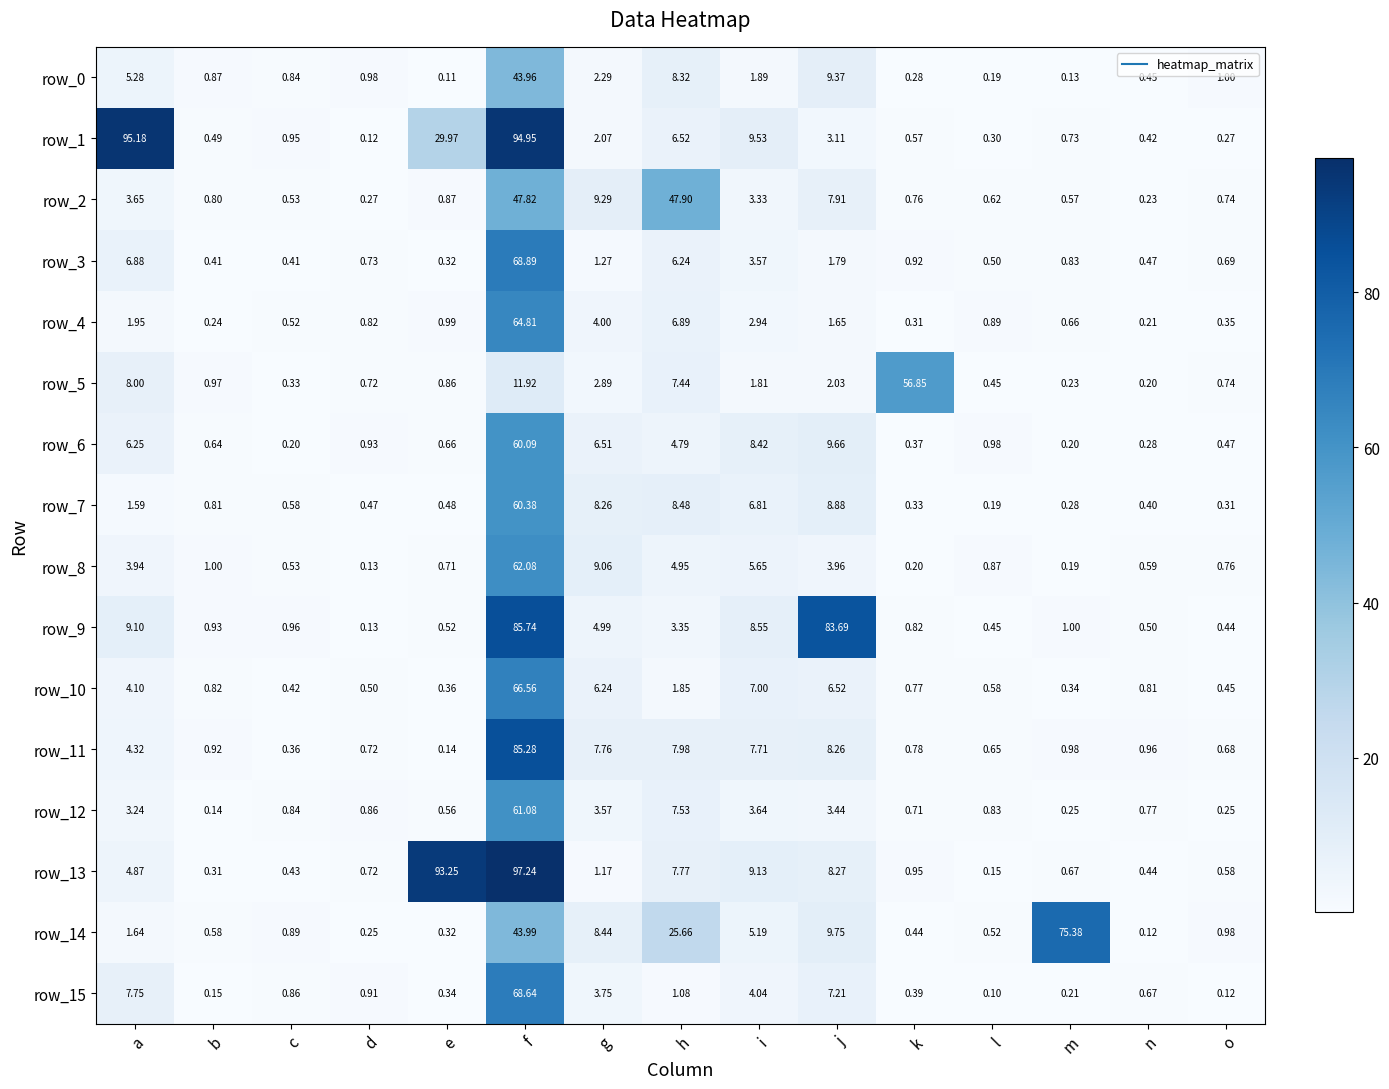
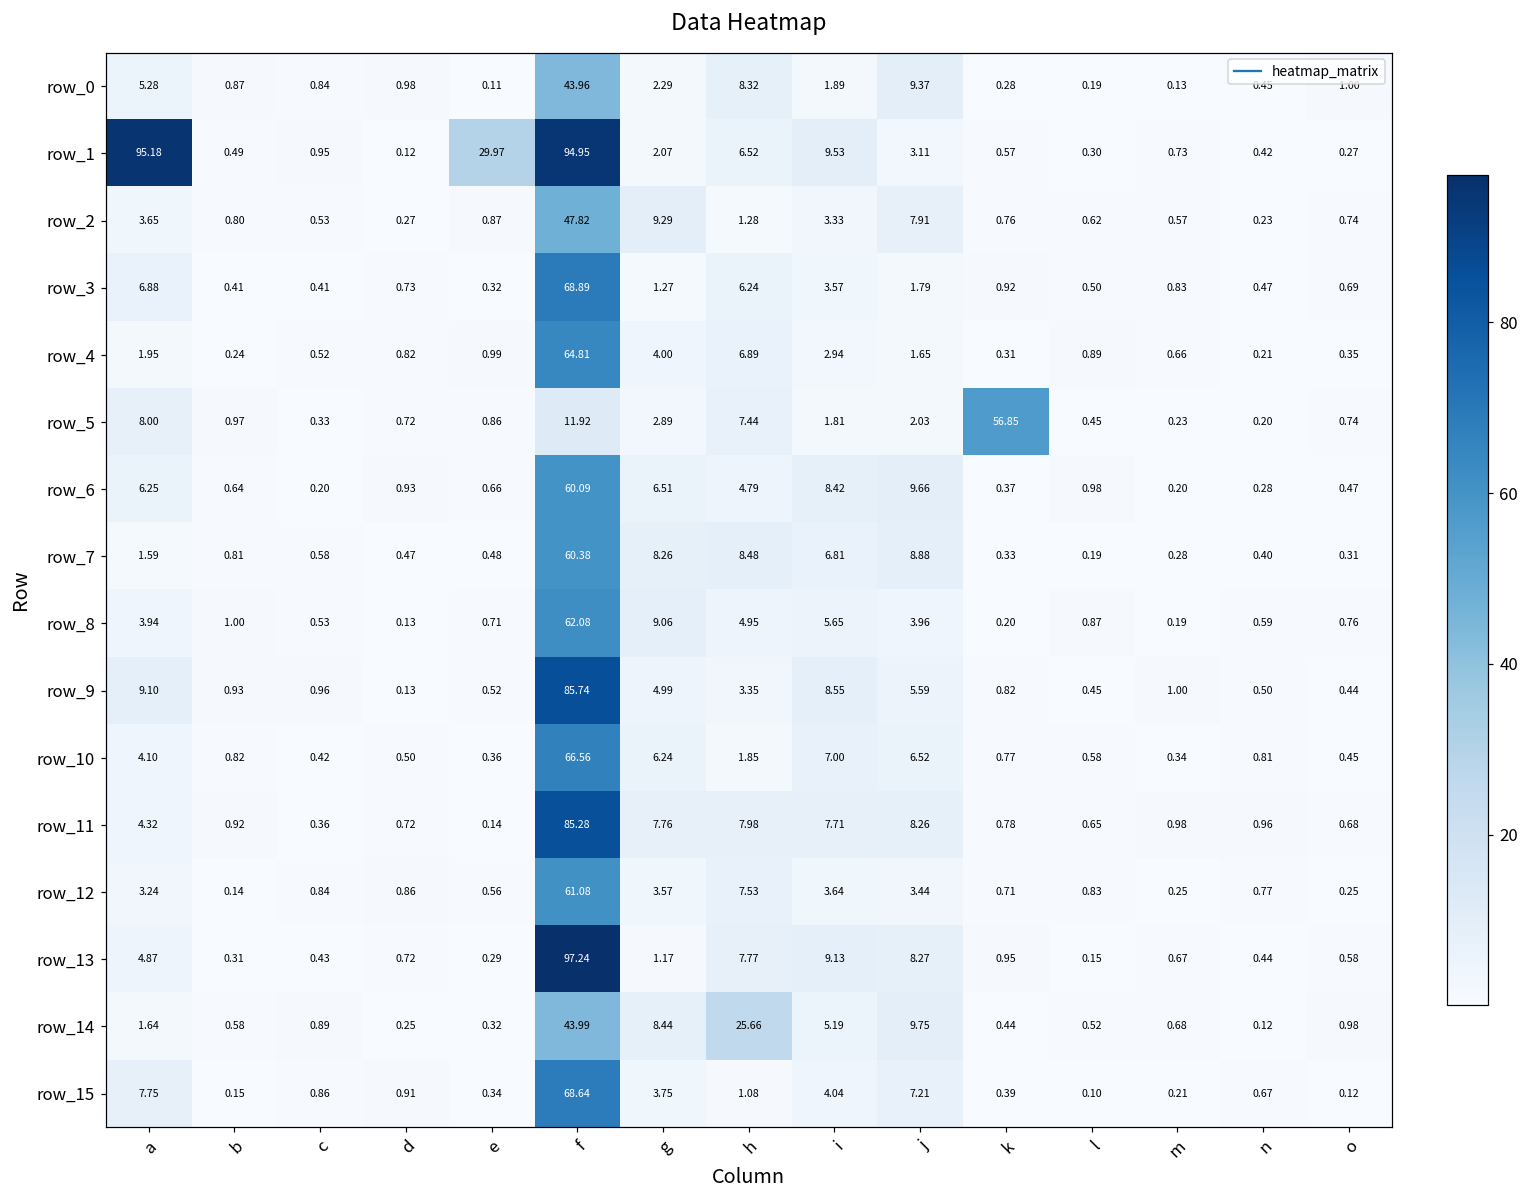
row_2, h: 47.90 -> 1.28
row_9, j: 83.69 -> 5.59
row_13, e: 93.25 -> 0.29
row_14, m: 75.38 -> 0.68
